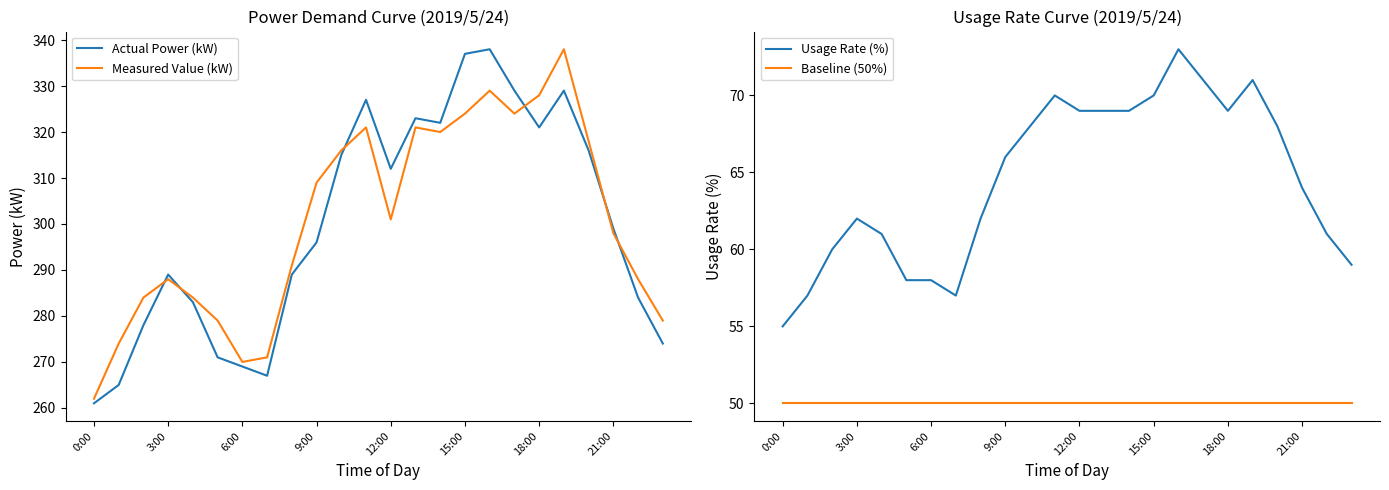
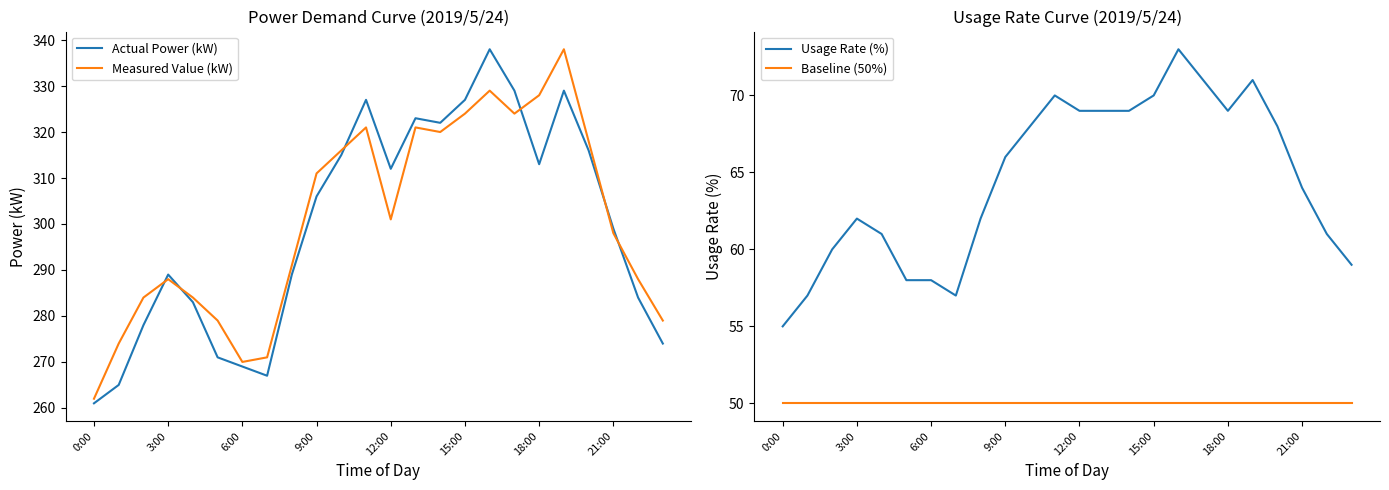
Power Demand Curve (2019/5/24), Actual Power (kW), 9:00: 296 -> 306
Power Demand Curve (2019/5/24), Measured Value (kW), 9:00: 309 -> 311
Power Demand Curve (2019/5/24), Actual Power (kW), 15:00: 337 -> 327
Power Demand Curve (2019/5/24), Actual Power (kW), 18:00: 321 -> 313
